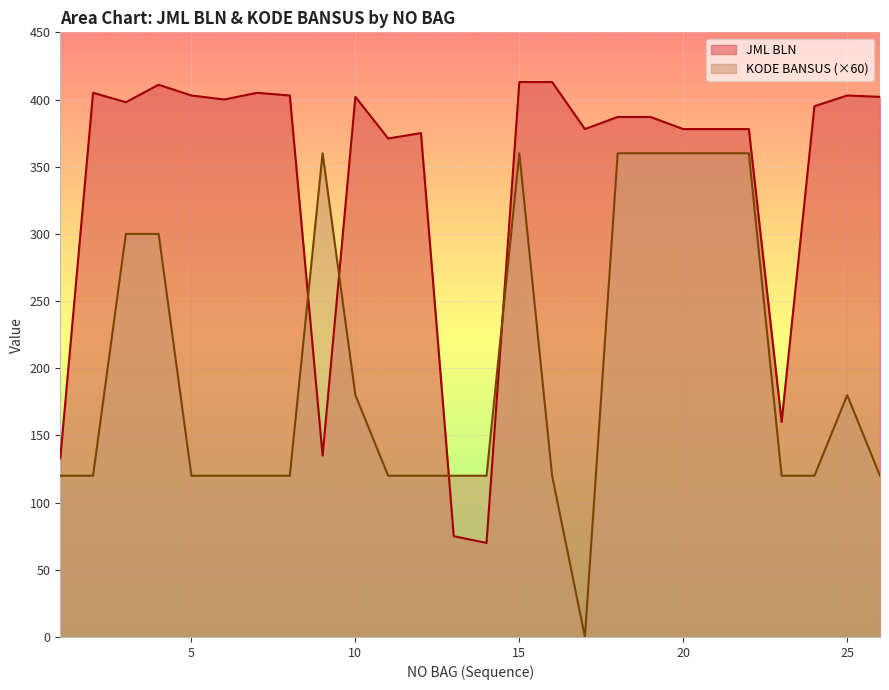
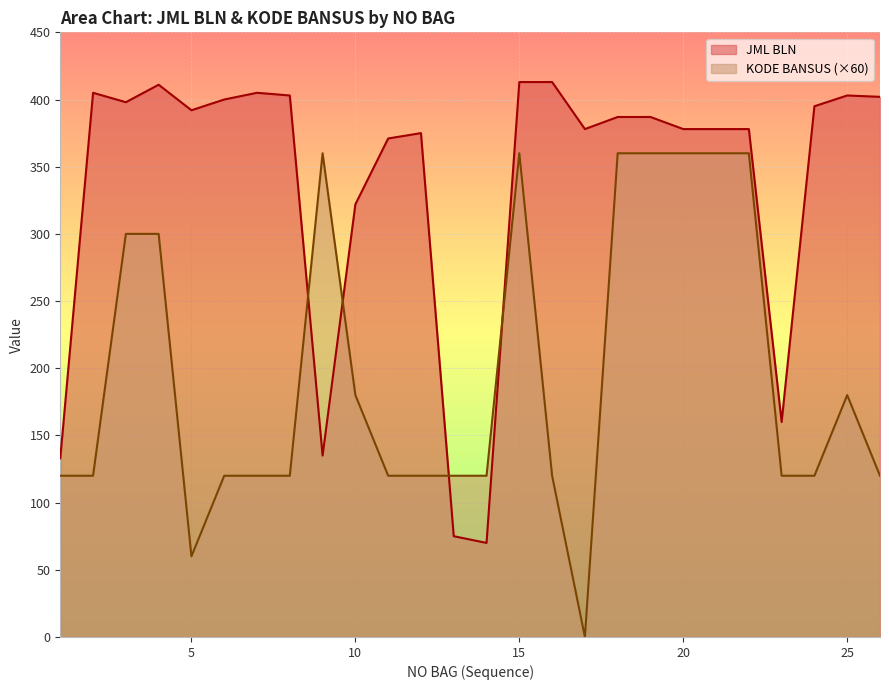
JML BLN, 5: 403 -> 392
KODE BANSUS (×60), 5: 120 -> 60
JML BLN, 10: 402 -> 322
